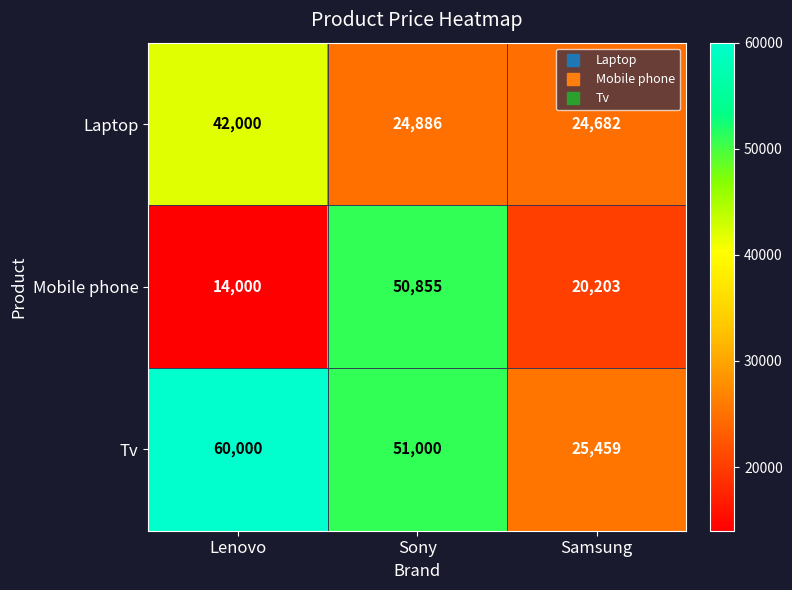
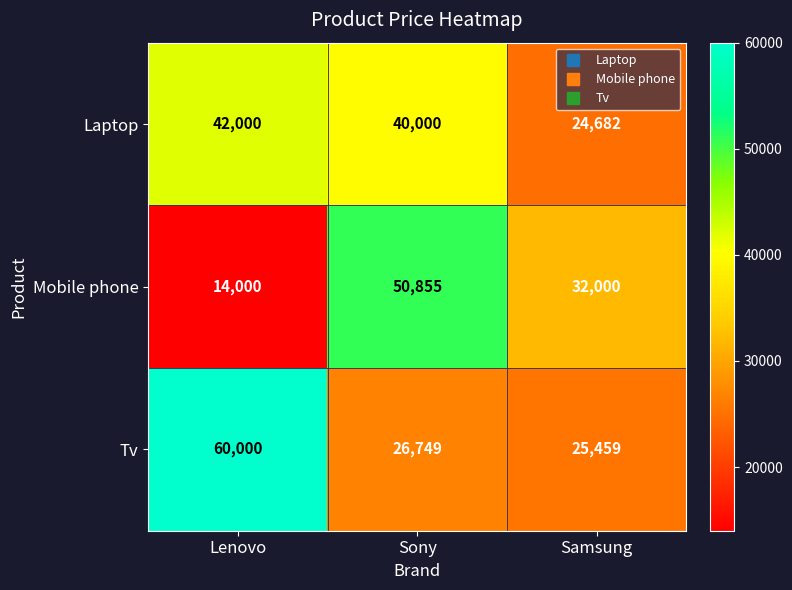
Laptop, Sony: 24,886 -> 40,000
Mobile phone, Samsung: 20,203 -> 32,000
Tv, Sony: 51,000 -> 26,749
